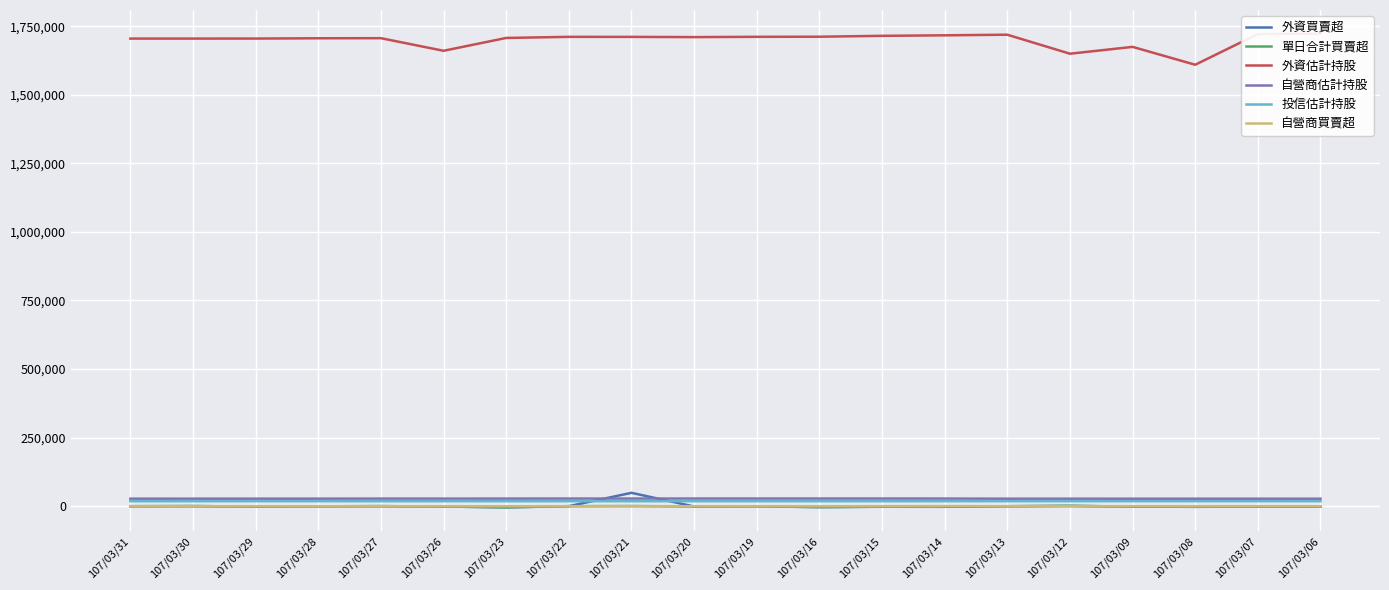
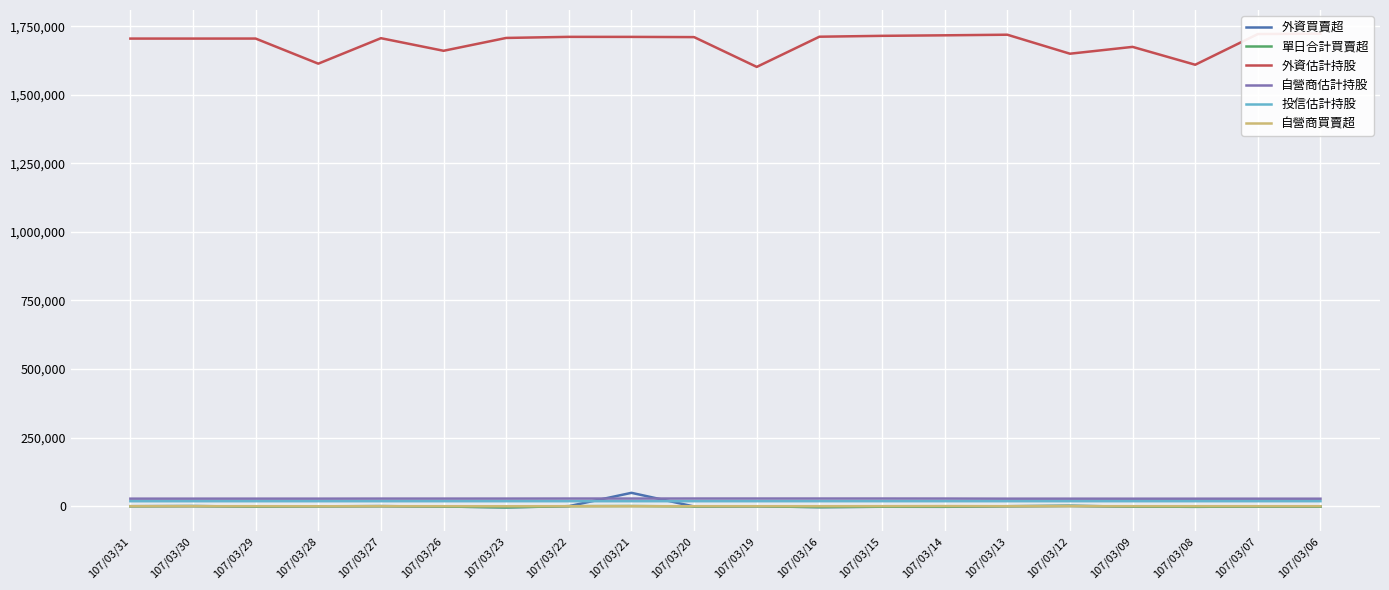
外資估計持股, 107/03/28: 1,710,000 -> 1,610,000
外資估計持股, 107/03/19: 1,710,000 -> 1,600,000
